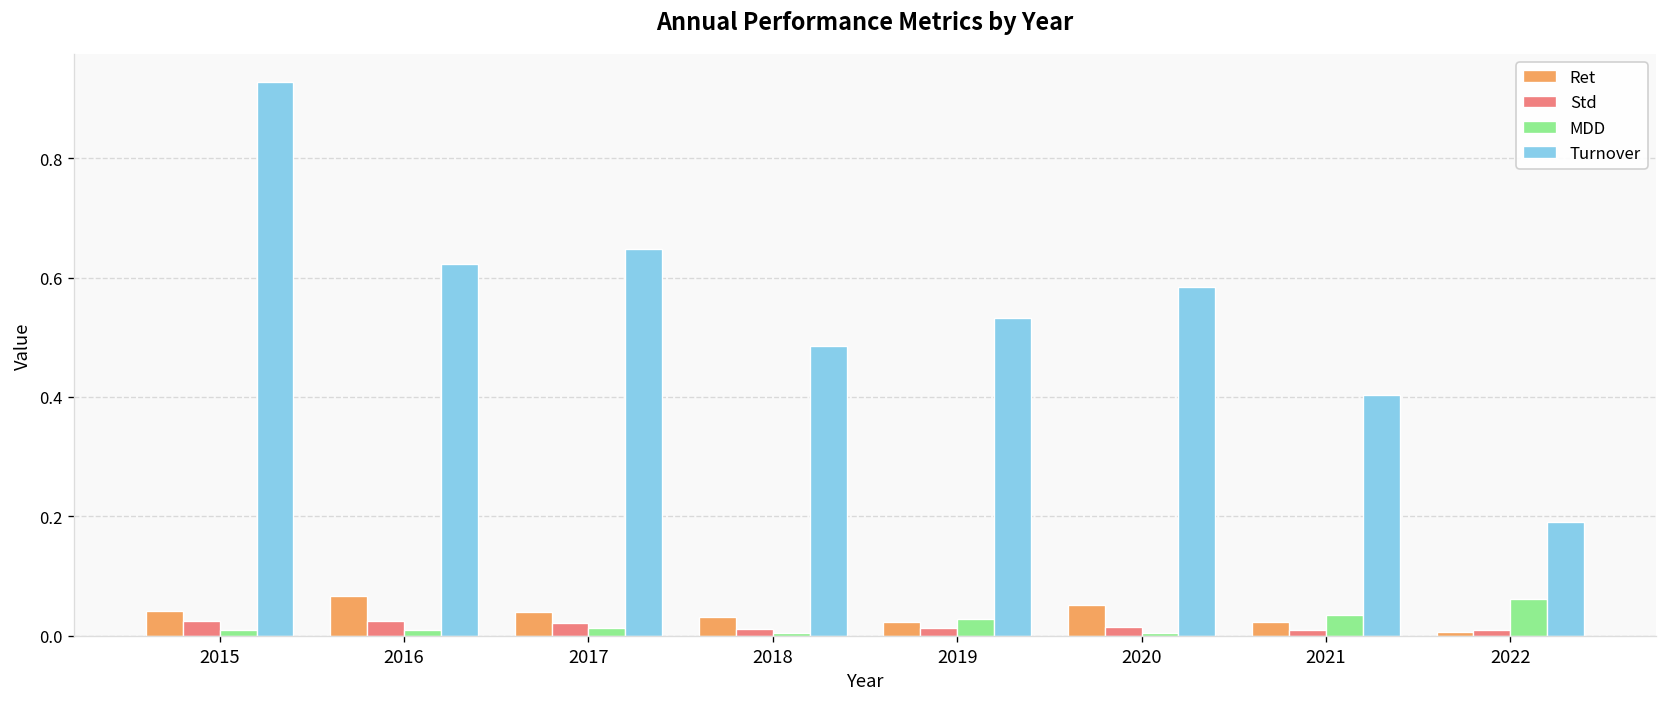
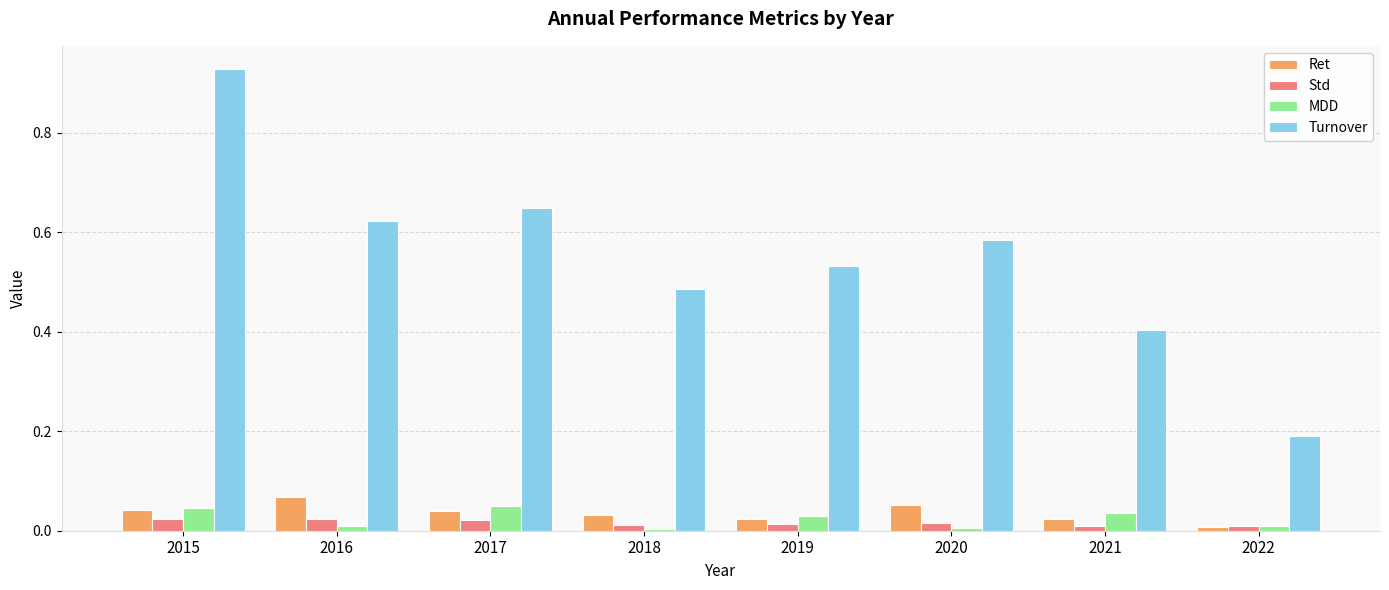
MDD, 2015: 0.01 -> 0.05
MDD, 2017: 0.01 -> 0.05
MDD, 2022: 0.06 -> 0.01
